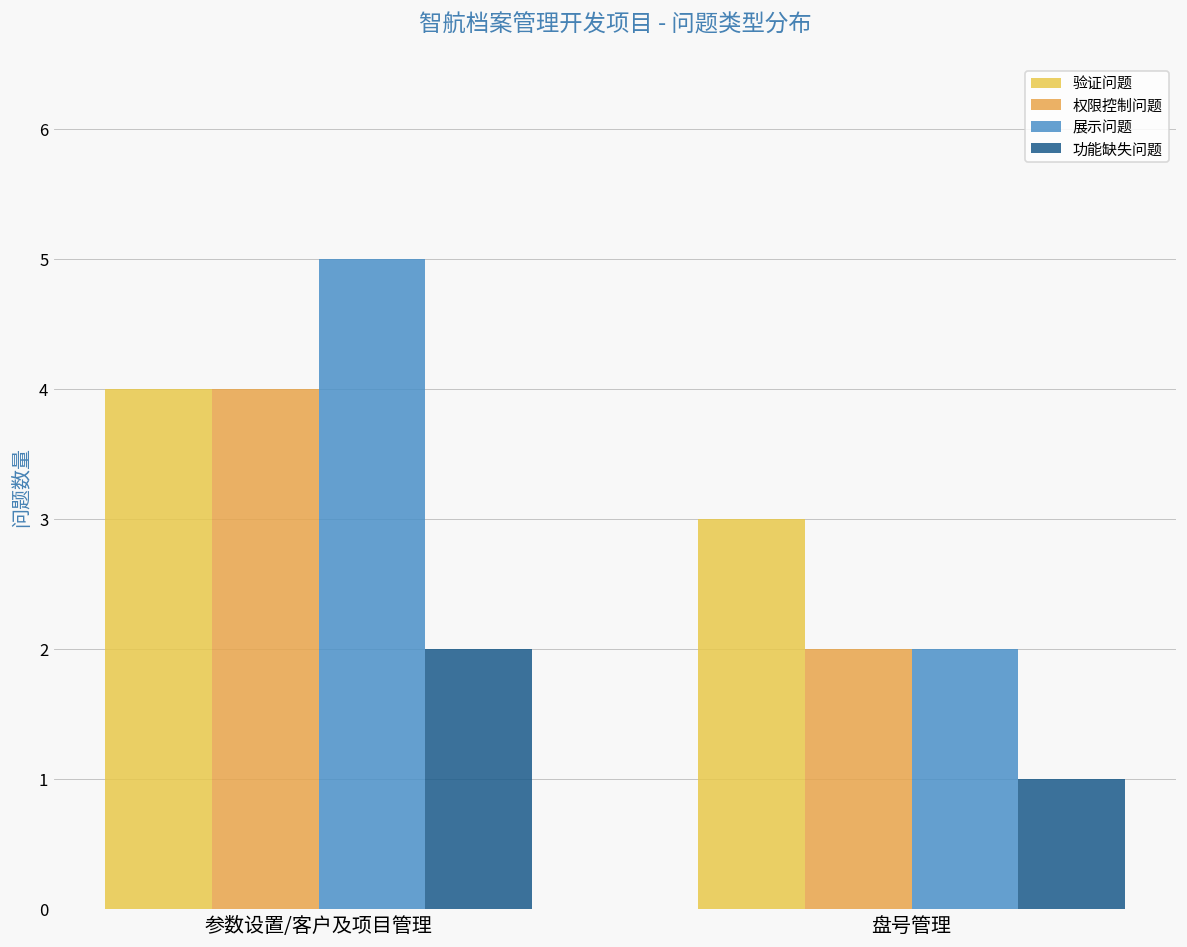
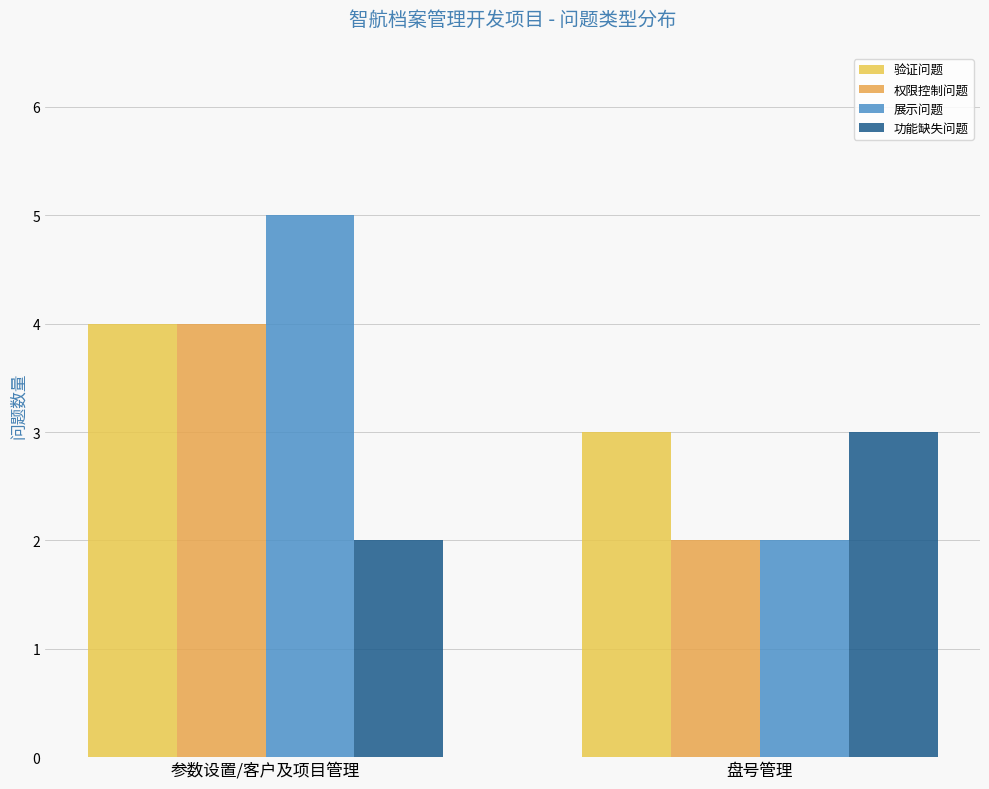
功能缺失问题, 盘号管理: 1 -> 3
